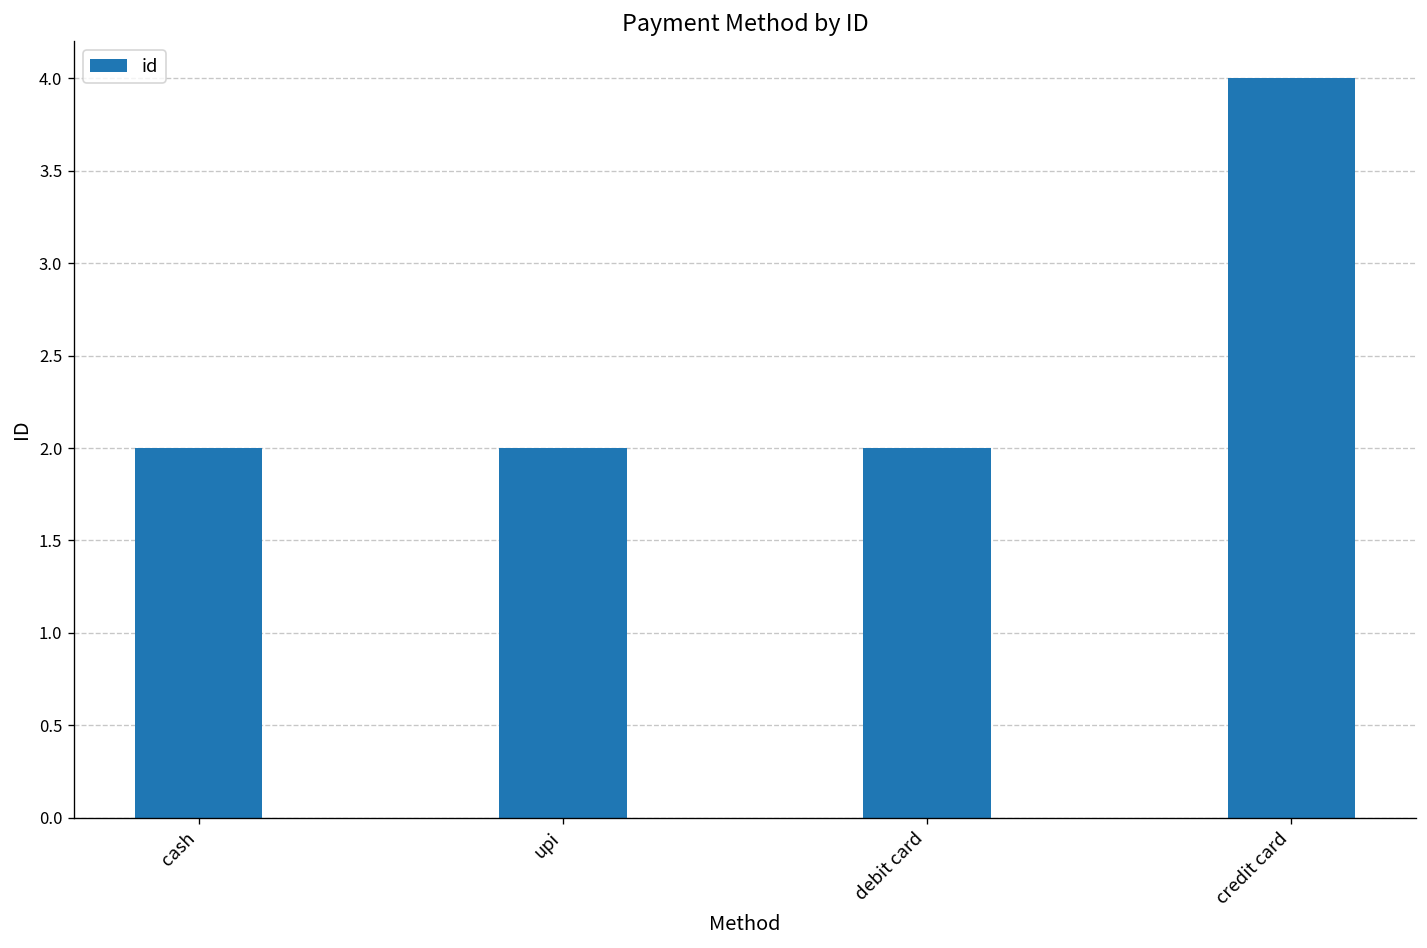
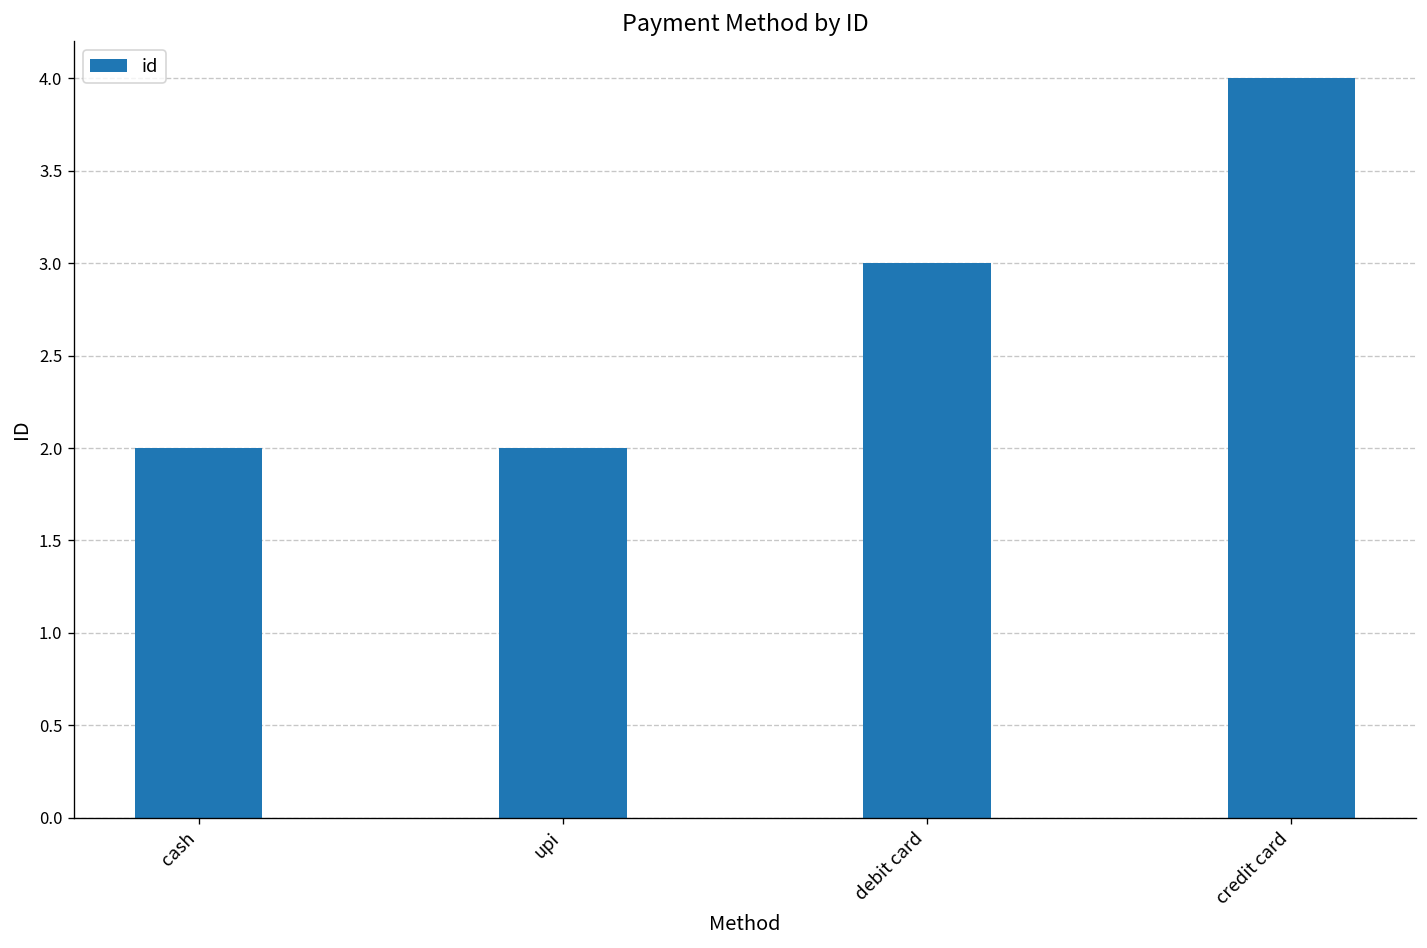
debit card: 2 -> 3
